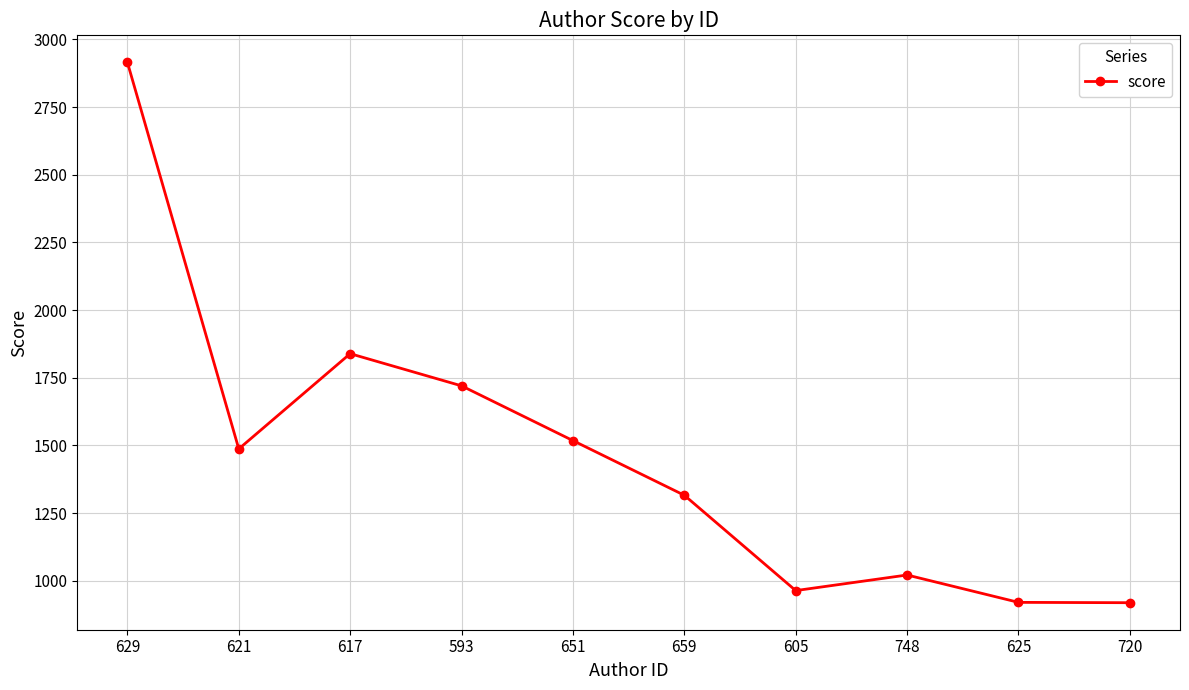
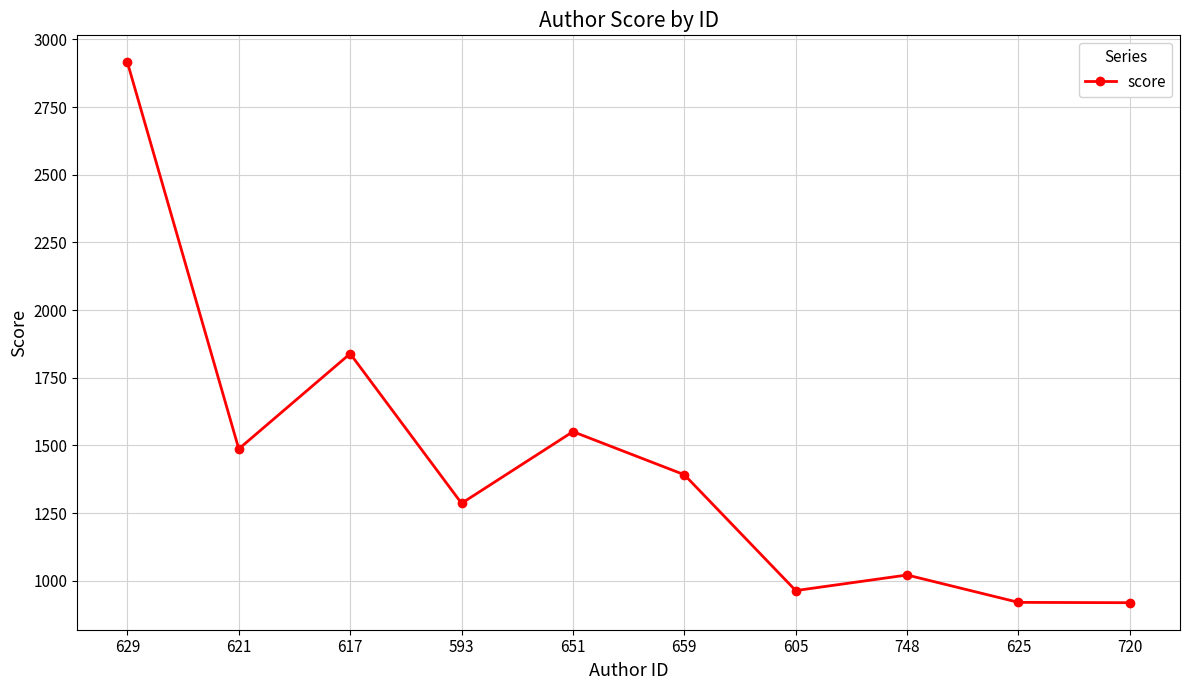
593: 1720 -> 1290
651: 1520 -> 1550
659: 1320 -> 1390
